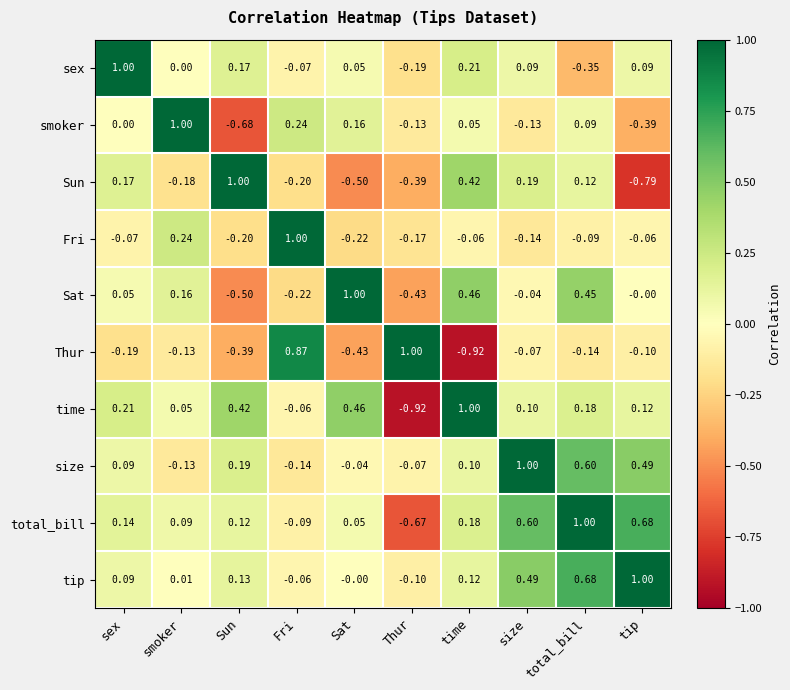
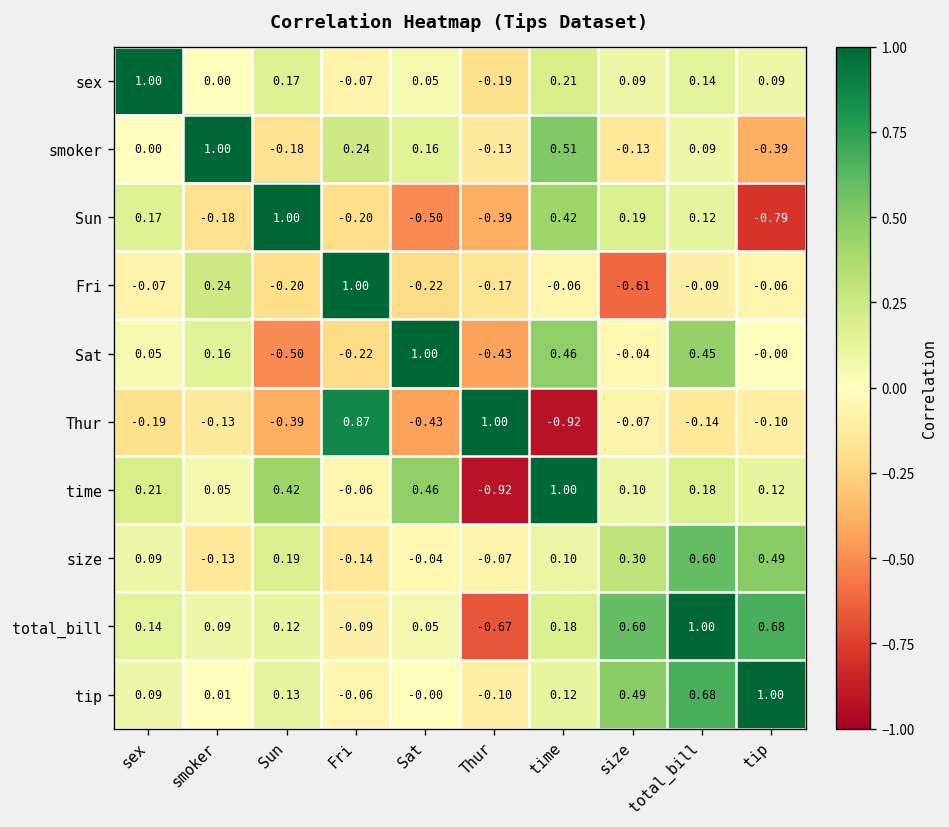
sex, total_bill: -0.35 -> 0.14
smoker, Sun: -0.68 -> -0.18
smoker, time: 0.05 -> 0.51
Fri, size: -0.14 -> -0.61
size, size: 1.00 -> 0.30
